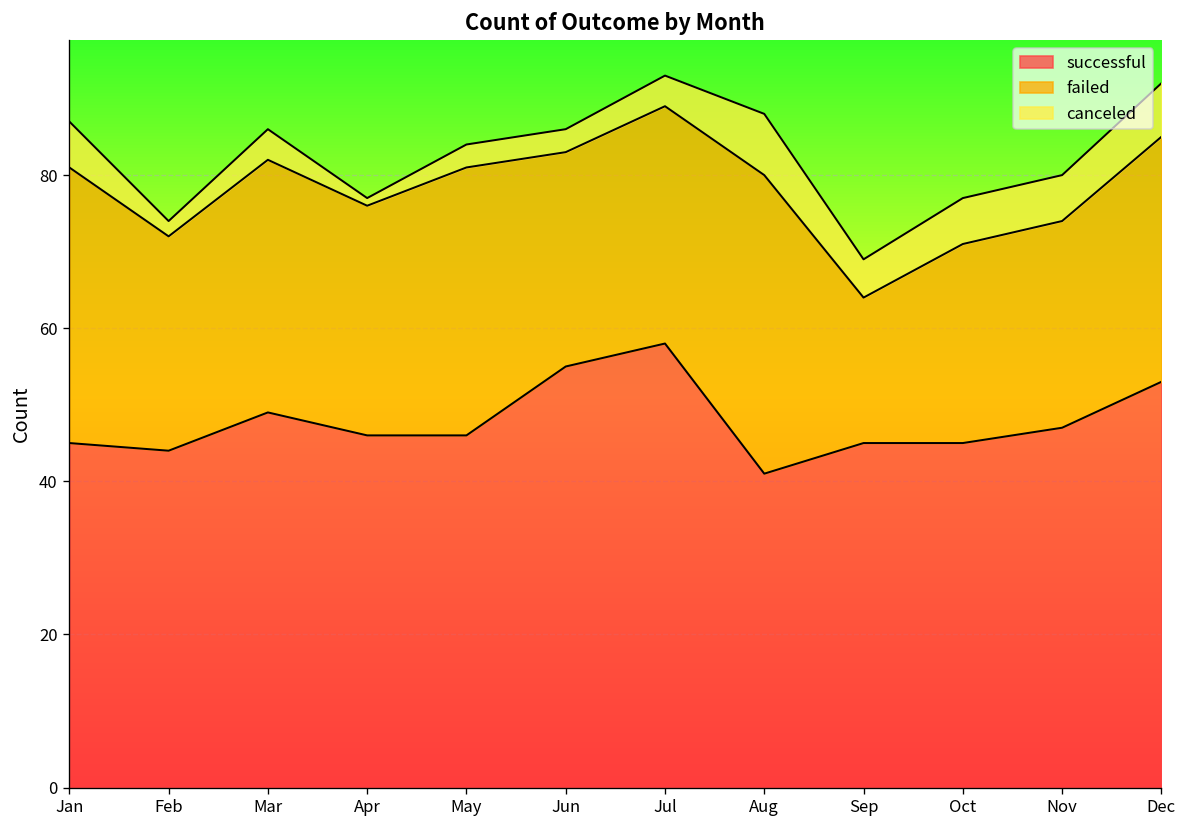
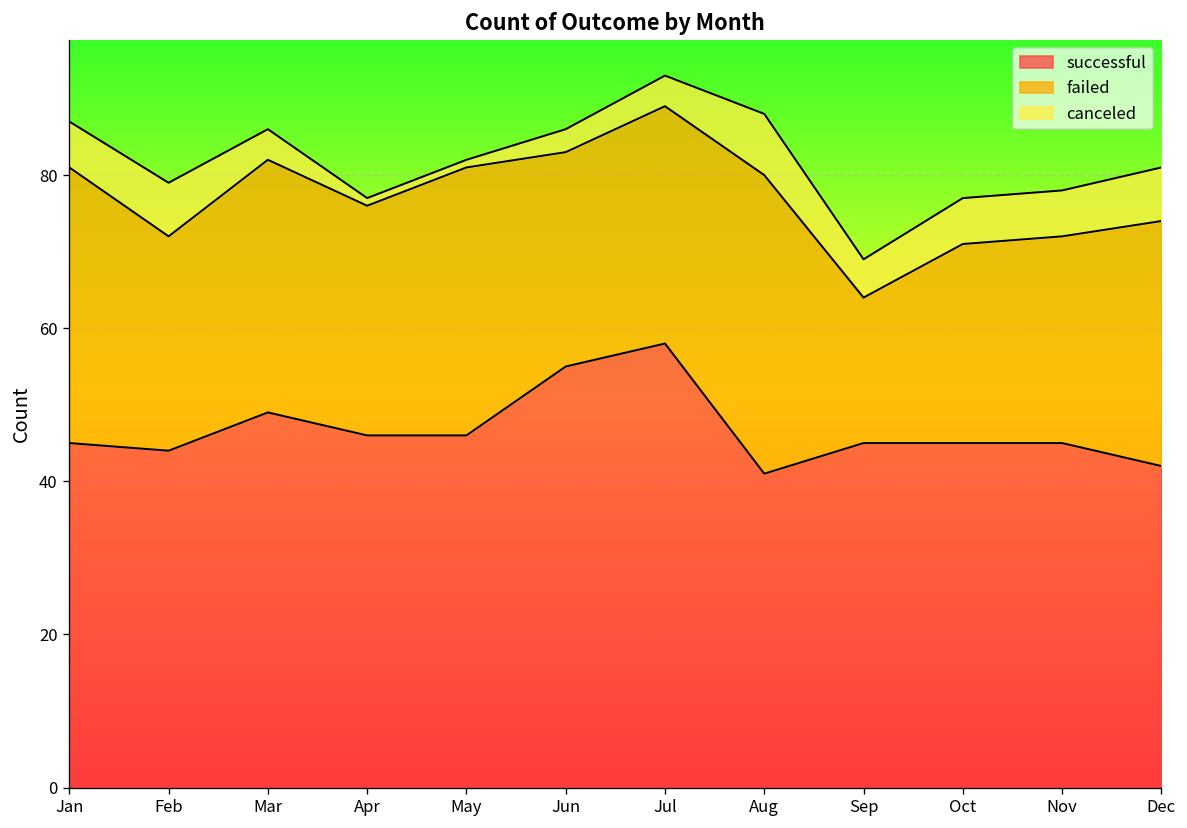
canceled, Feb: 2 -> 7
canceled, May: 3 -> 1
successful, Nov: 47 -> 45
successful, Dec: 53 -> 42
